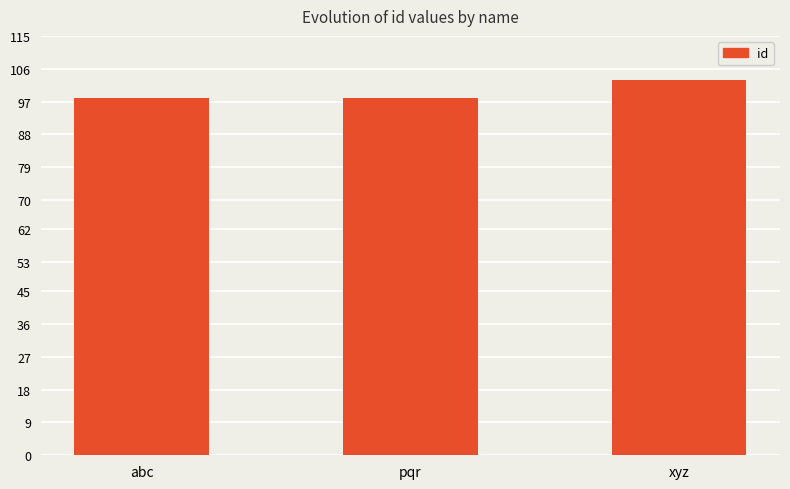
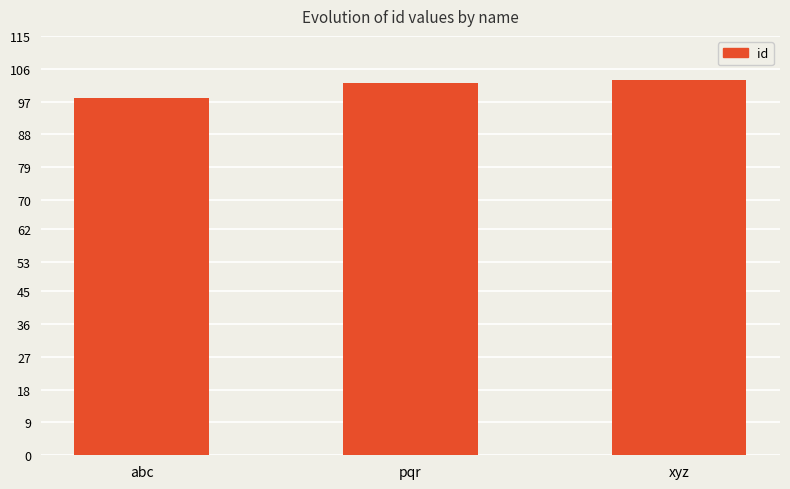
pqr: 98 -> 102
